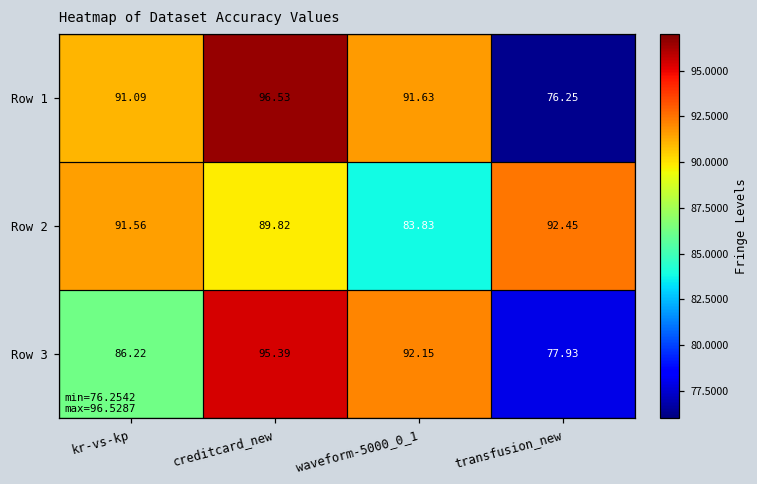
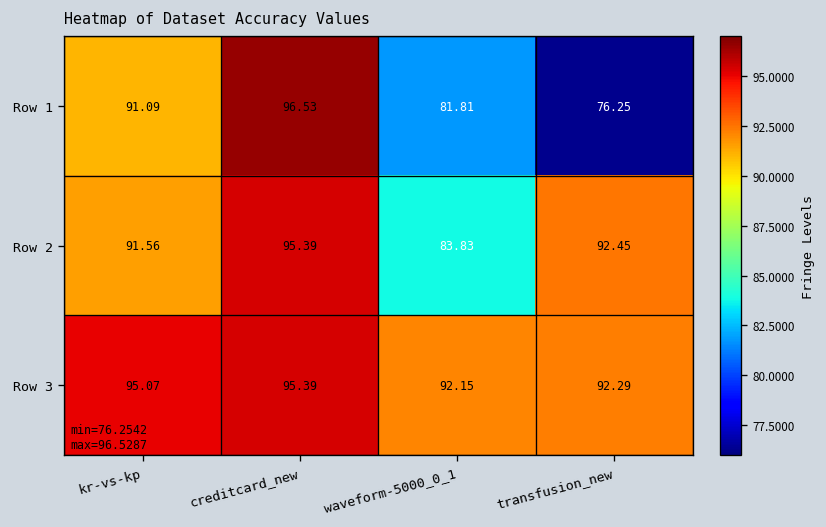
Row 1, waveform-5000_0_1: 91.63 -> 81.81
Row 2, creditcard_new: 89.82 -> 95.39
Row 3, kr-vs-kp: 86.22 -> 95.07
Row 3, transfusion_new: 77.93 -> 92.29
